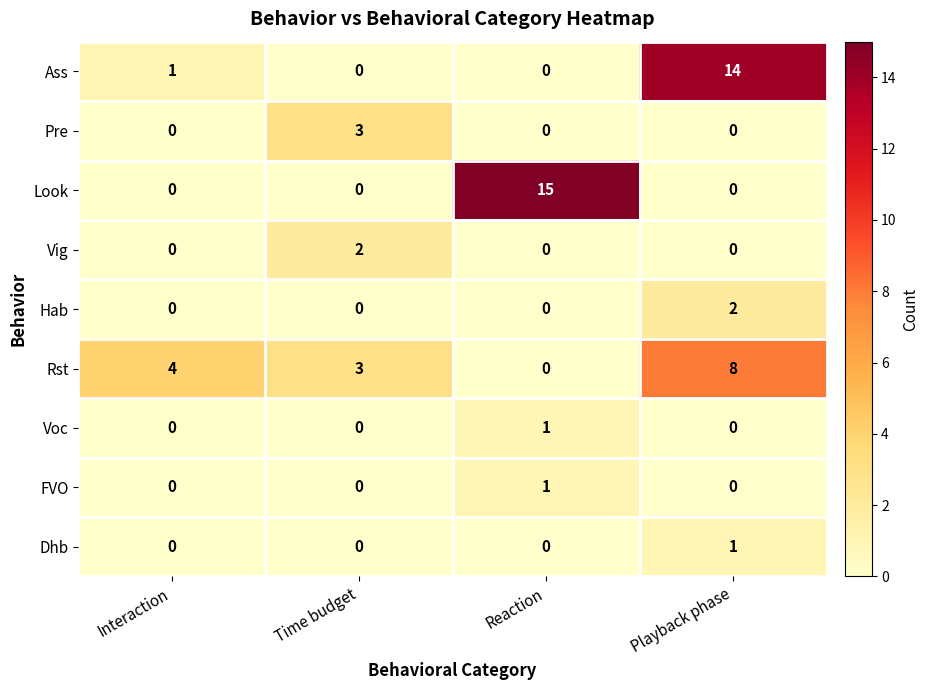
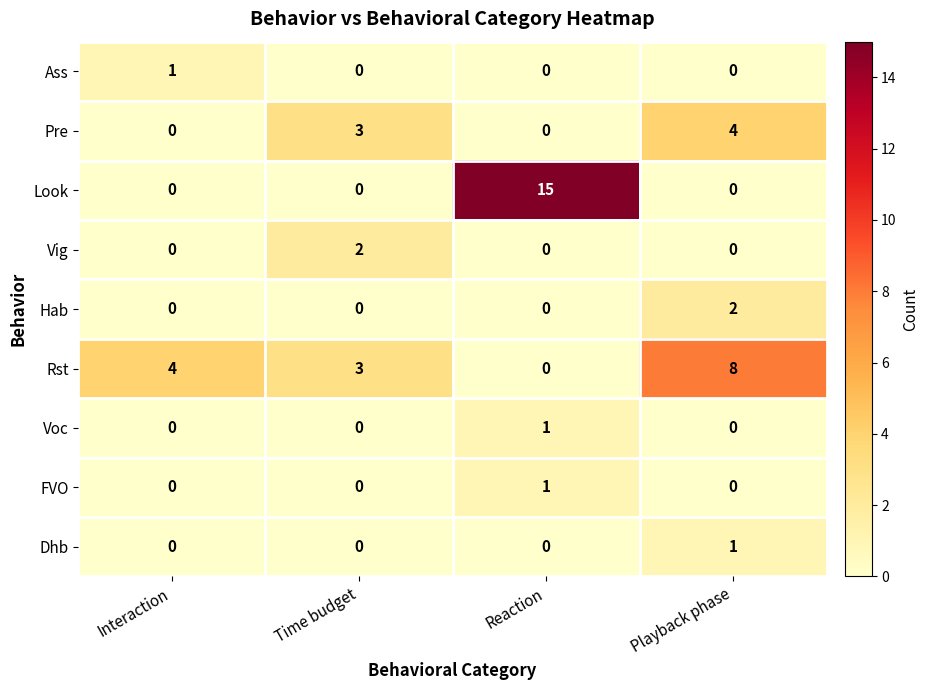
Ass, Playback phase: 14 -> 0
Pre, Playback phase: 0 -> 4
